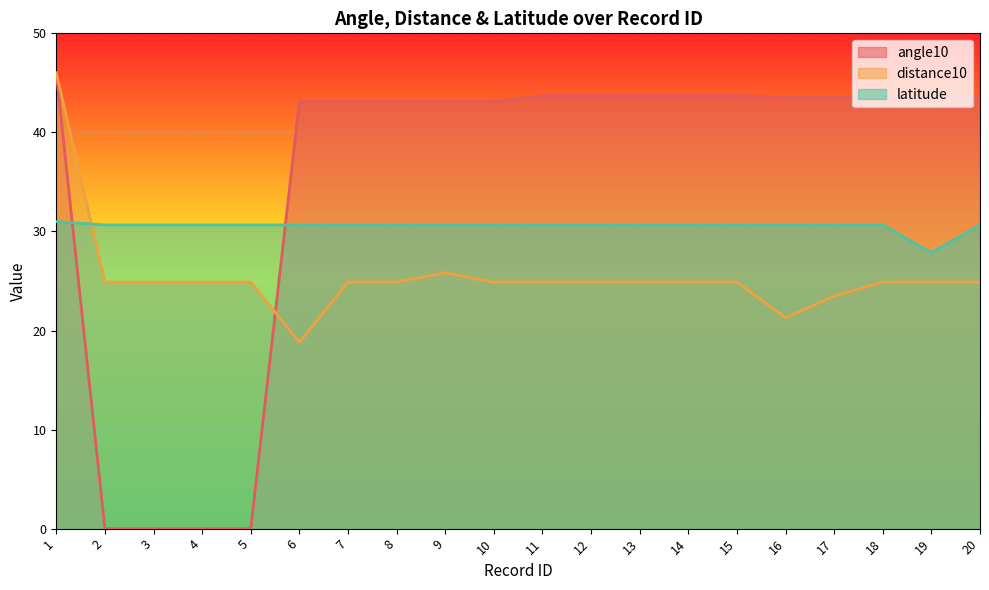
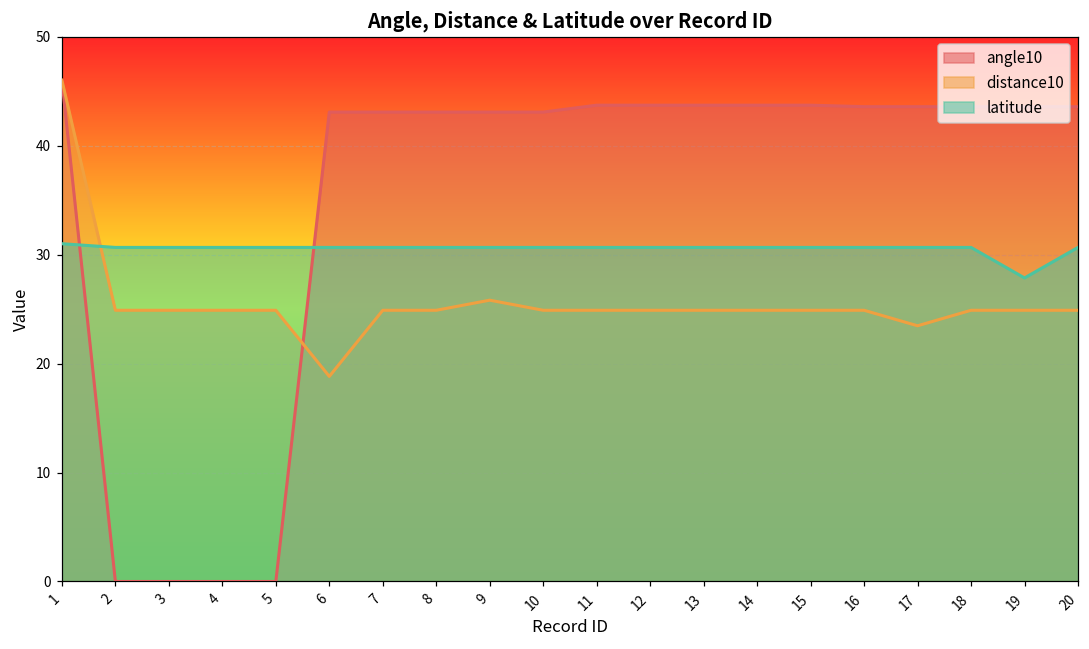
distance10, 16: 21 -> 25
